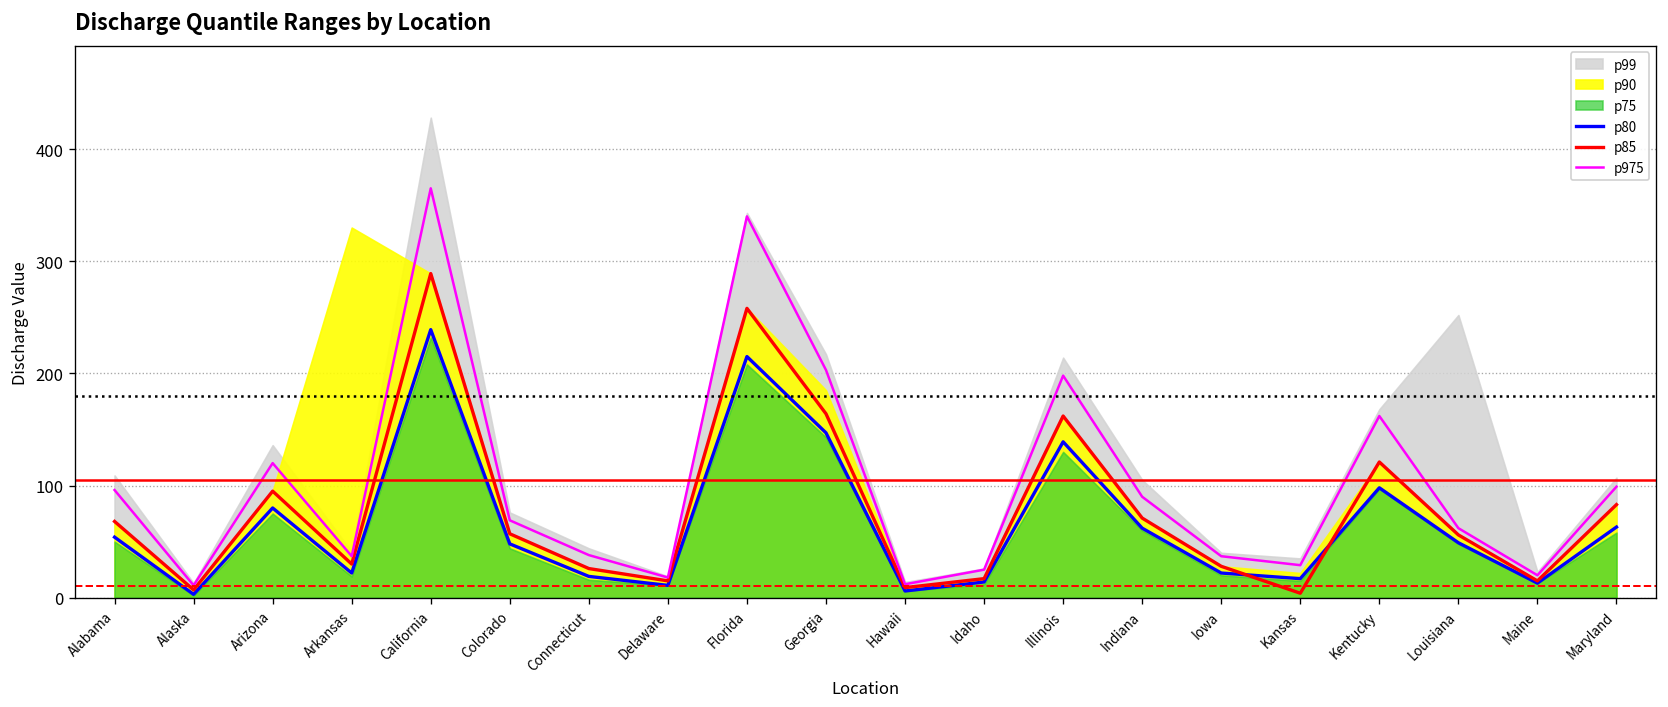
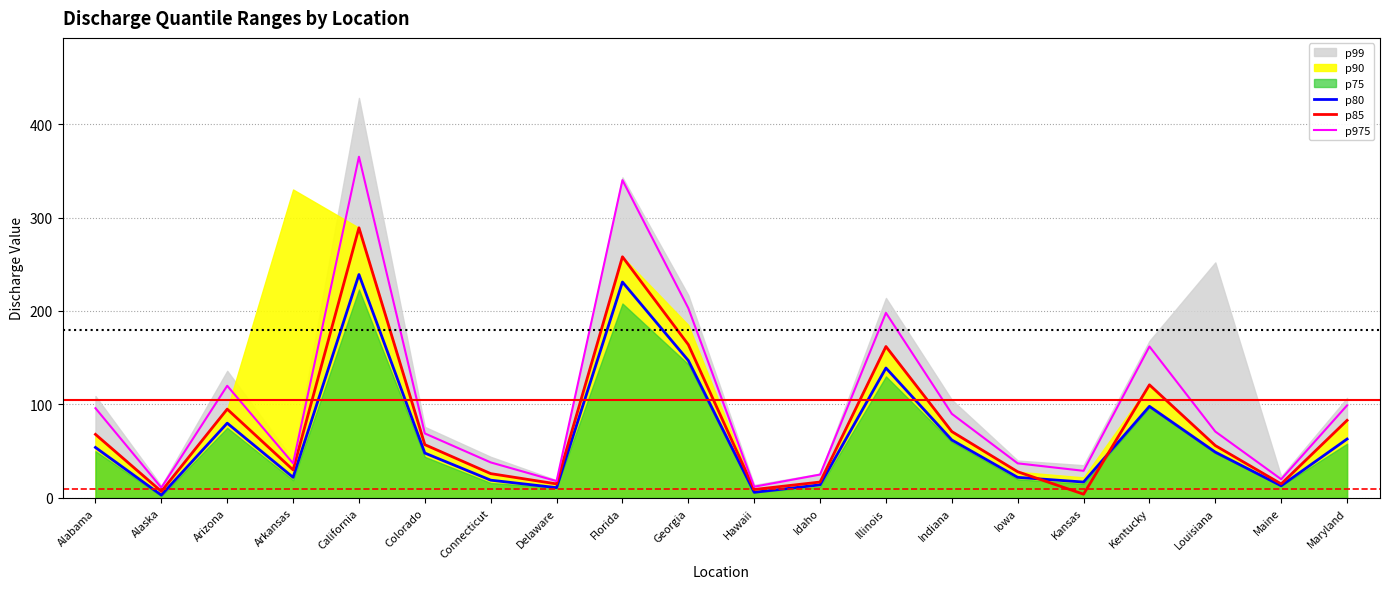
p75, California: 230 -> 220
p80, Florida: 220 -> 230
p975, Louisiana: 60 -> 70
